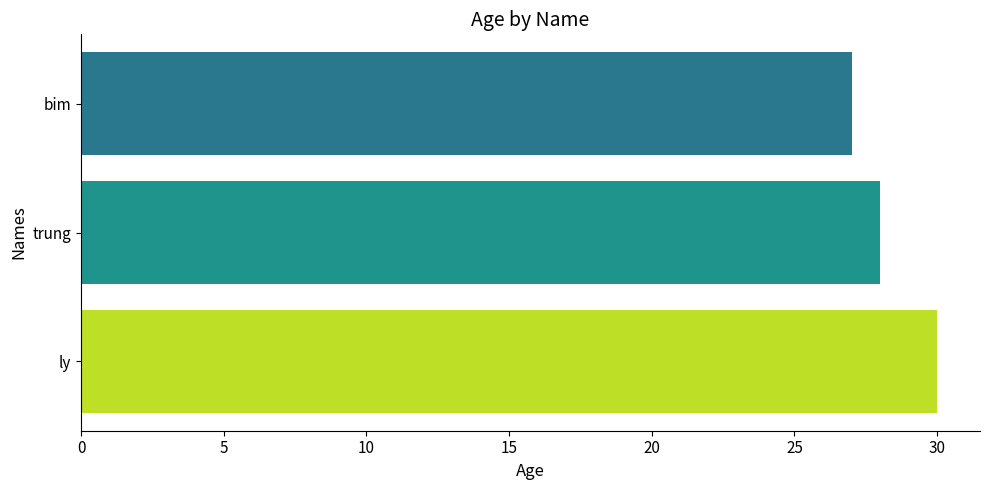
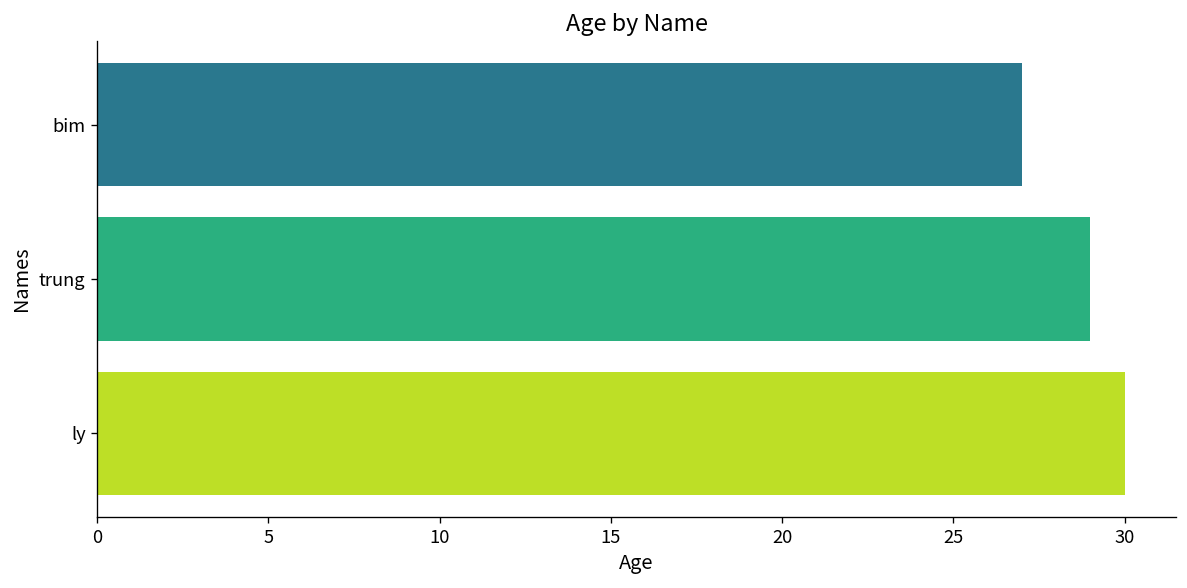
trung: 28 -> 29
